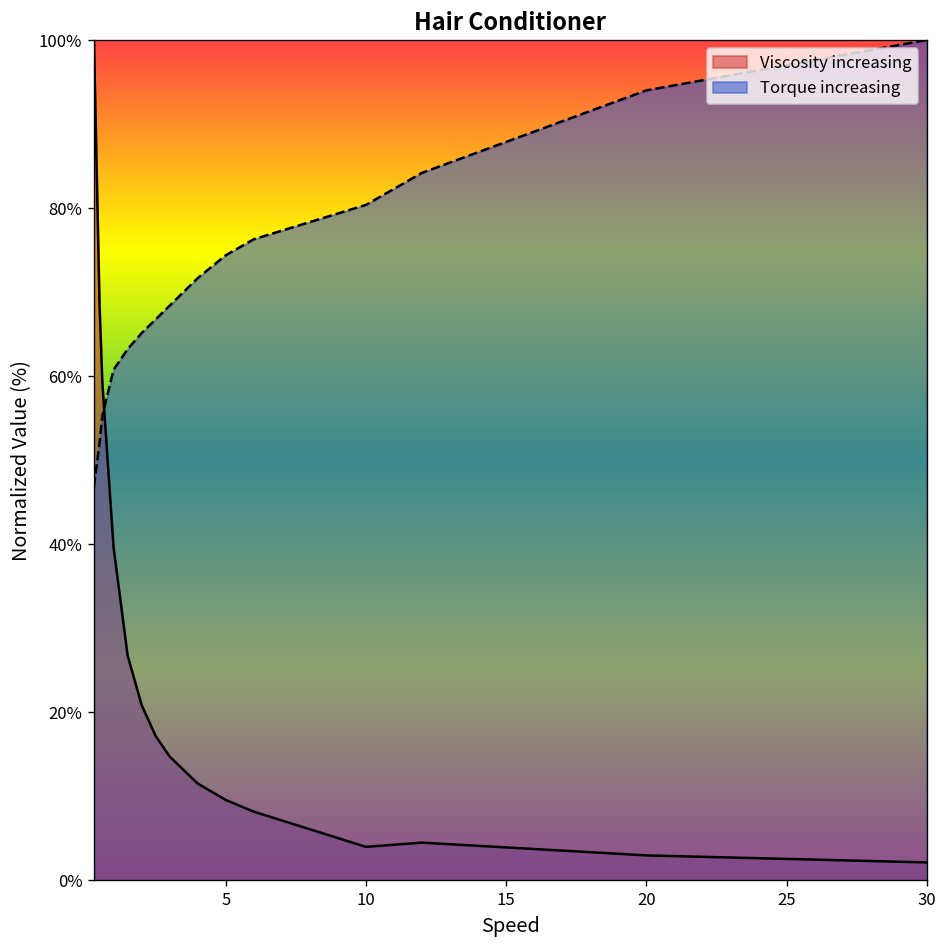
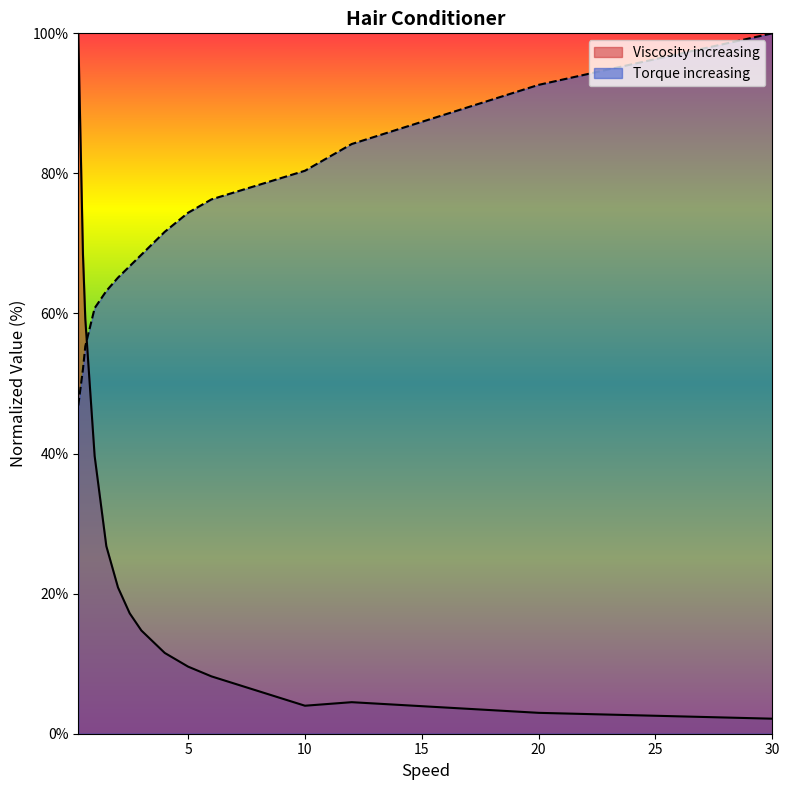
Torque increasing, 20: 94% -> 93%
